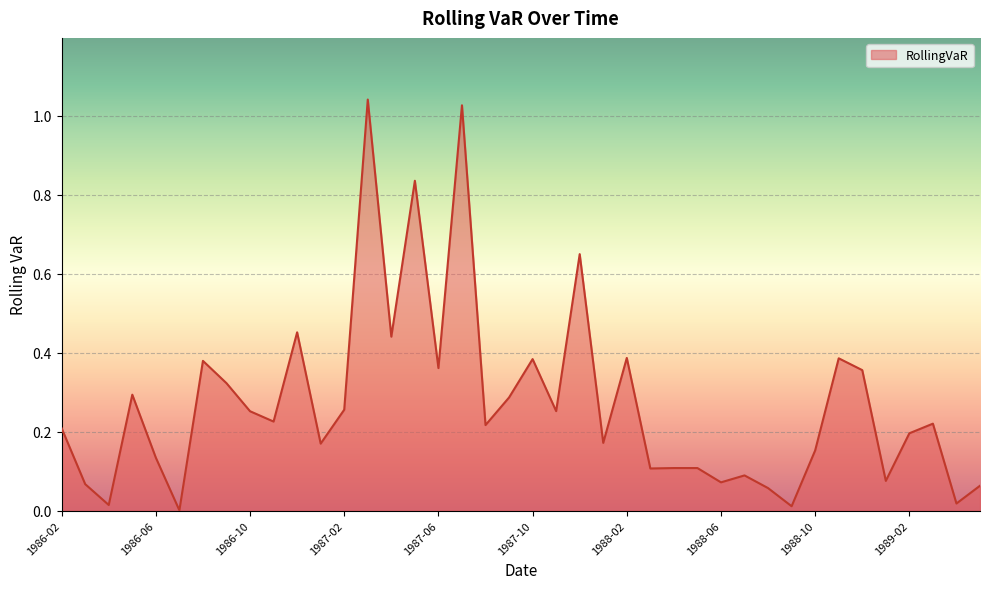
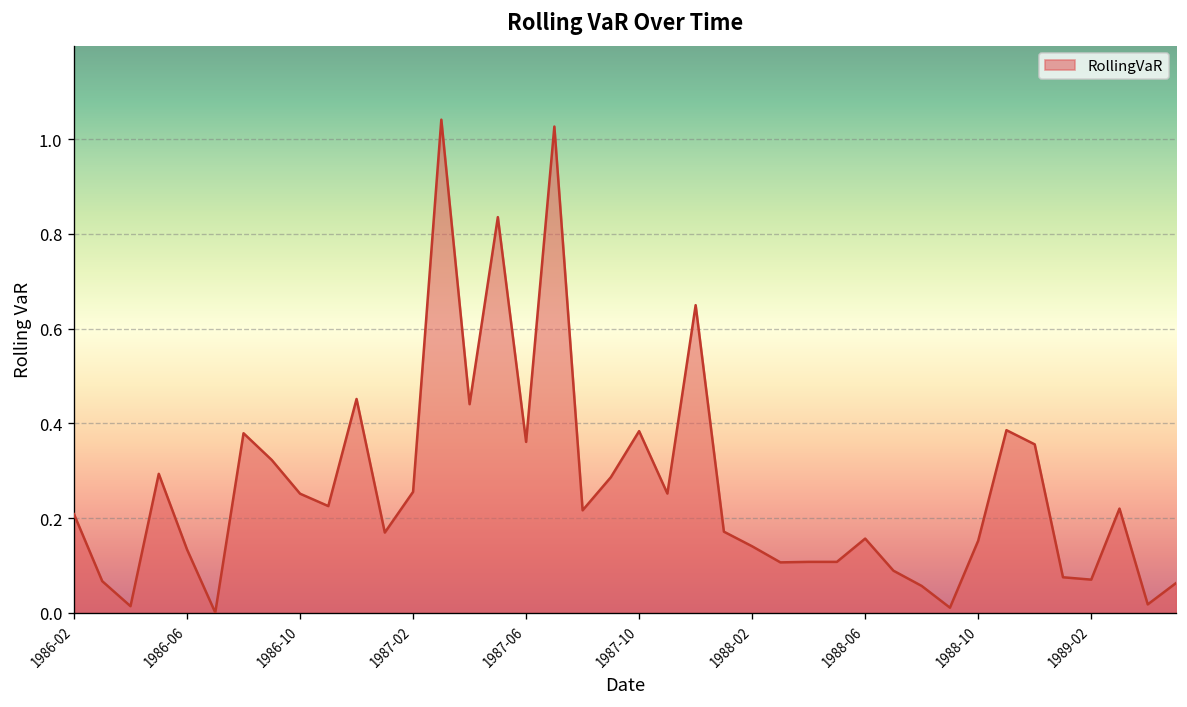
1988-02: 0.39 -> 0.14
1988-06: 0.07 -> 0.16
1989-02: 0.20 -> 0.07
